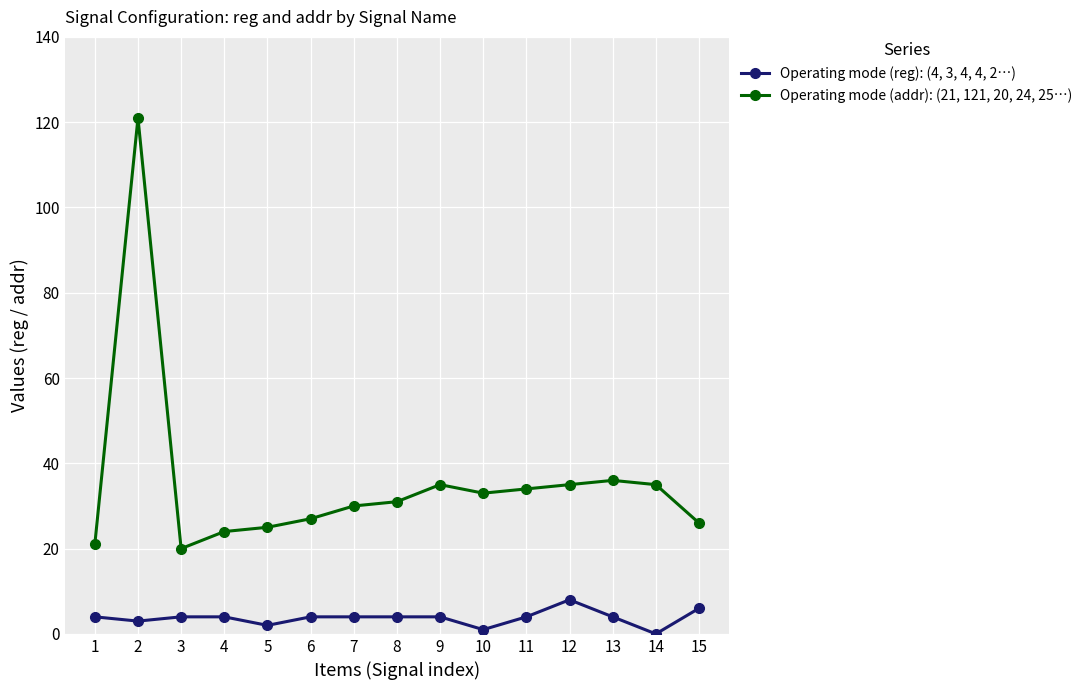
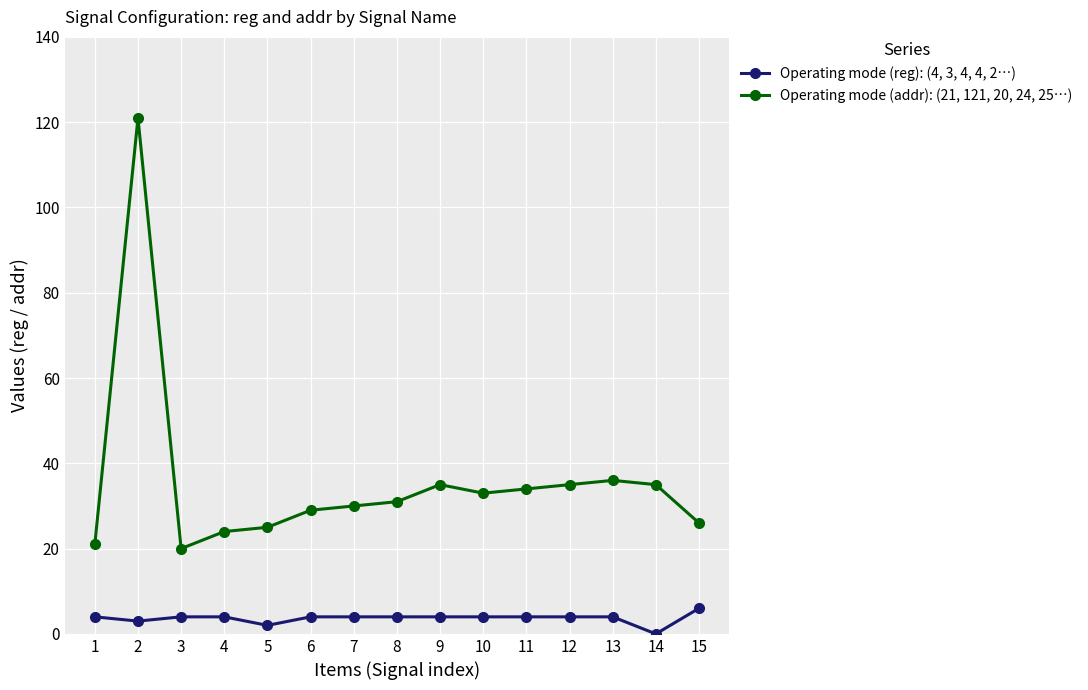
Operating mode (addr): (21, 121, 20, 24, 25…), 6: 27 -> 29
Operating mode (reg): (4, 3, 4, 4, 2…), 10: 1 -> 4
Operating mode (reg): (4, 3, 4, 4, 2…), 12: 8 -> 4
